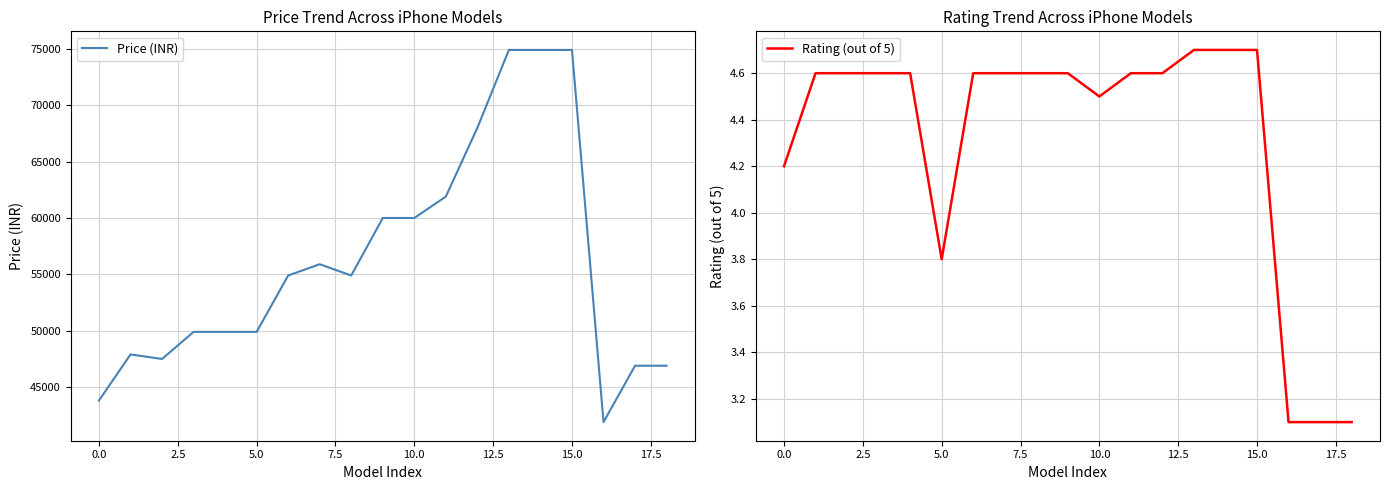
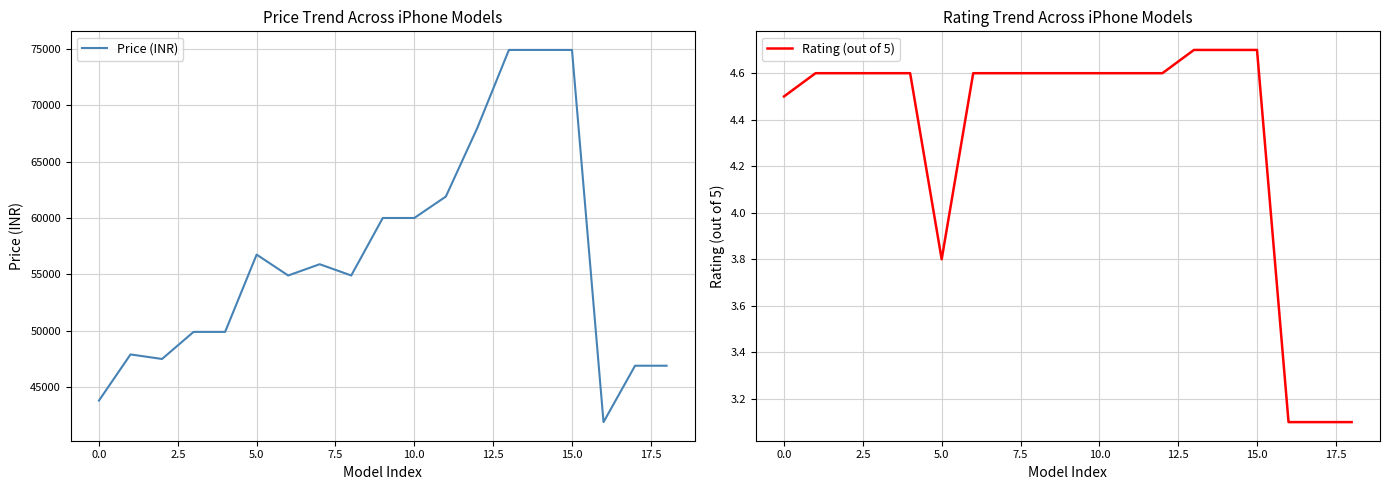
Price Trend Across iPhone Models, 5.0: 49900 -> 56800
Rating Trend Across iPhone Models, 0.0: 4.2 -> 4.5
Rating Trend Across iPhone Models, 10.0: 4.5 -> 4.6
